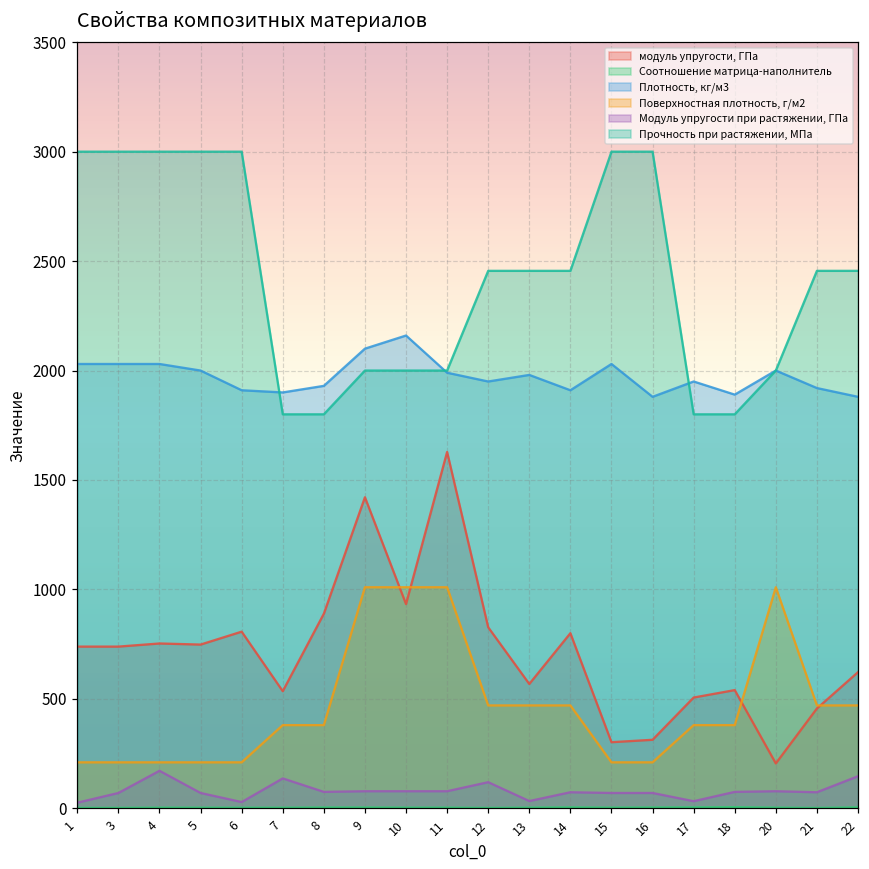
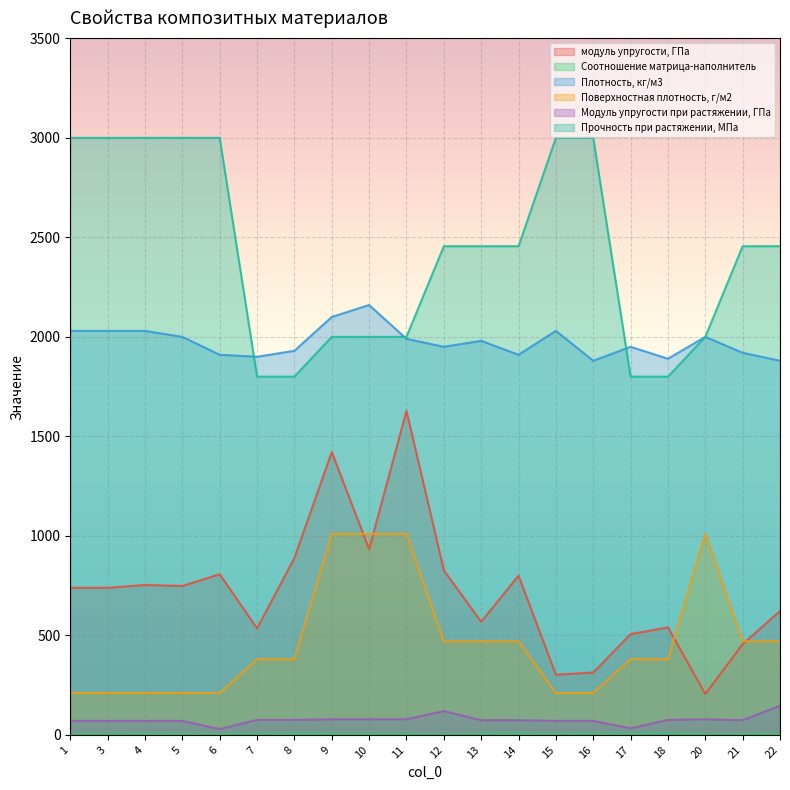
Модуль упругости при растяжении, ГПа, 1: 30 -> 70
Модуль упругости при растяжении, ГПа, 4: 170 -> 70
Модуль упругости при растяжении, ГПа, 7: 140 -> 80
Модуль упругости при растяжении, ГПа, 13: 30 -> 70
